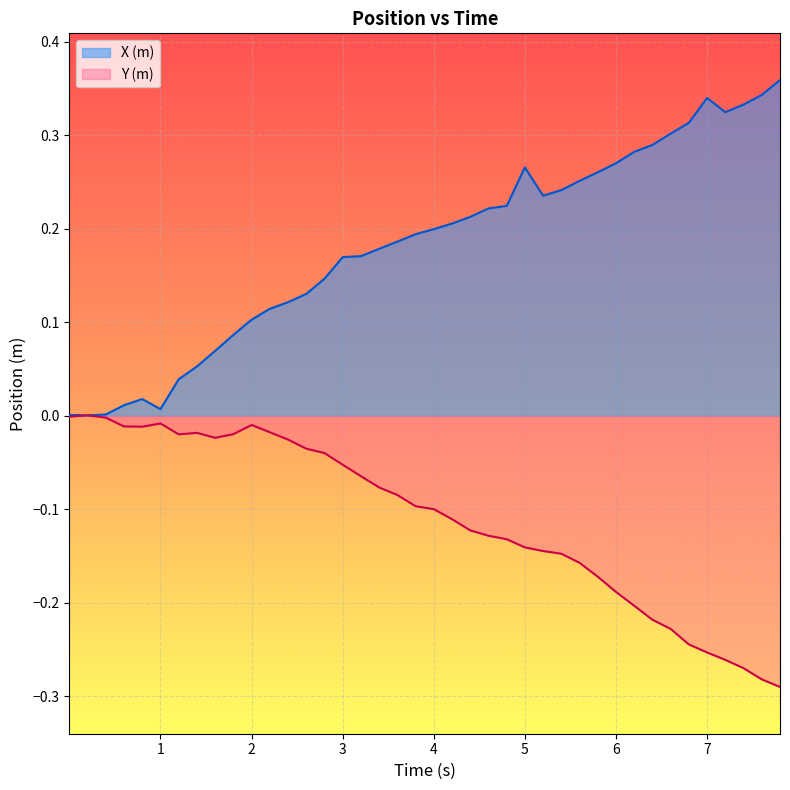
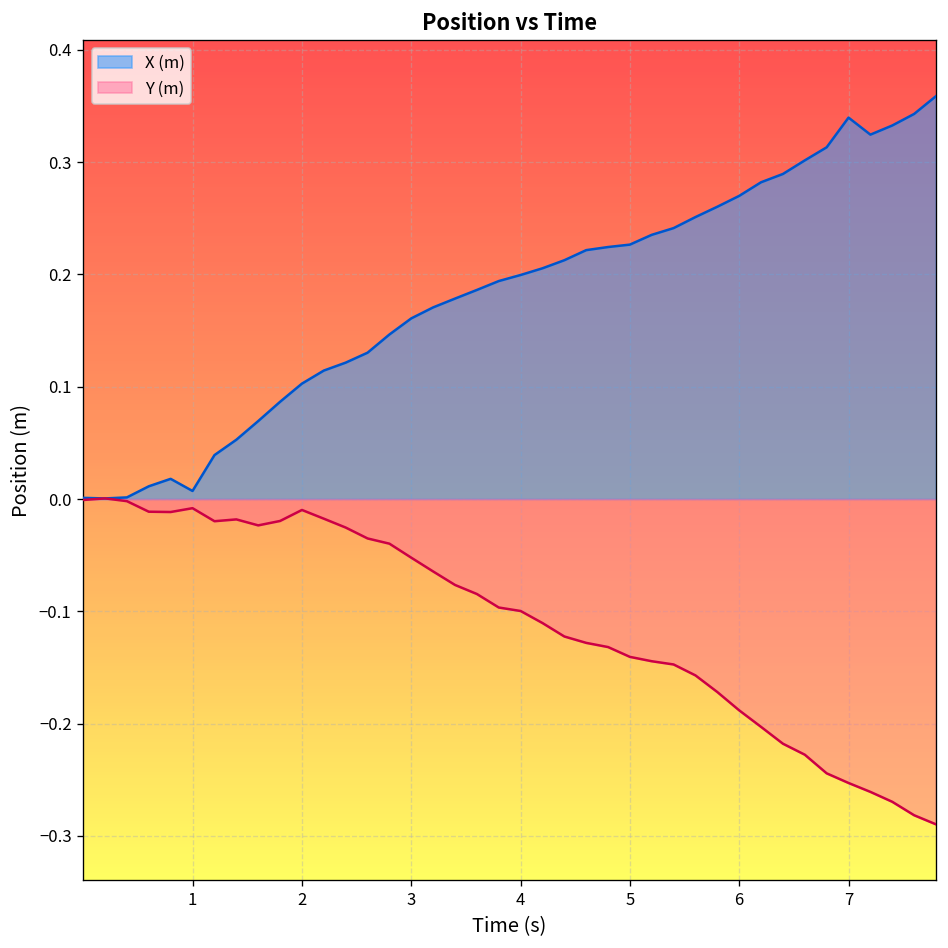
X (m), 3: 0.17 -> 0.16
X (m), 5: 0.27 -> 0.23
